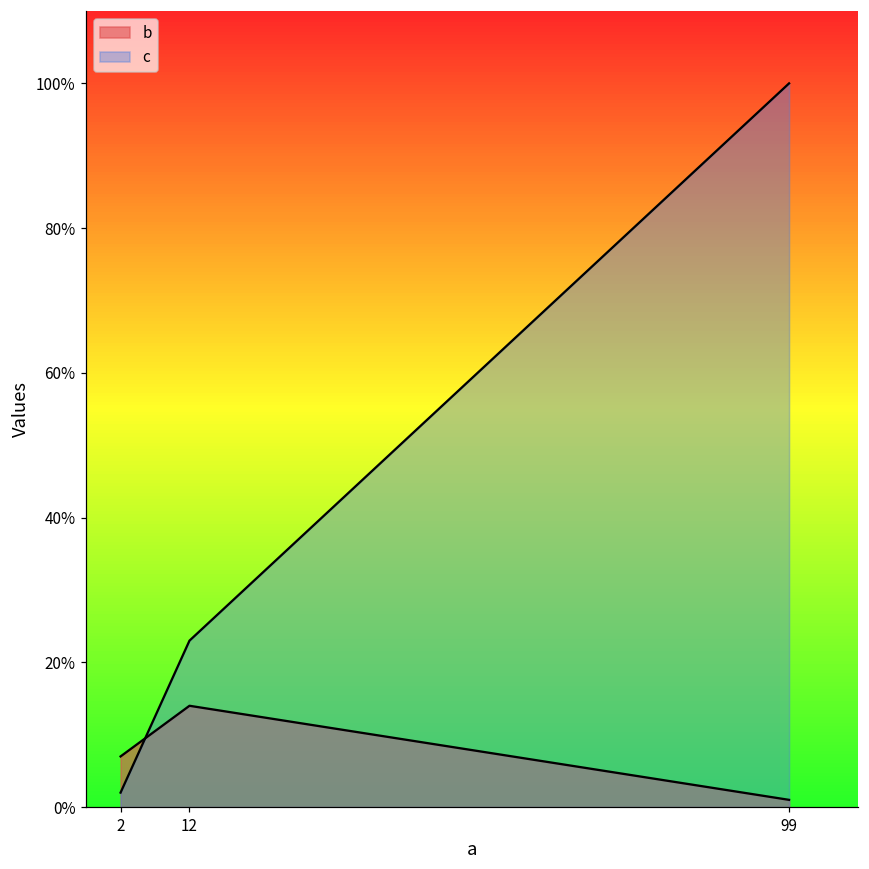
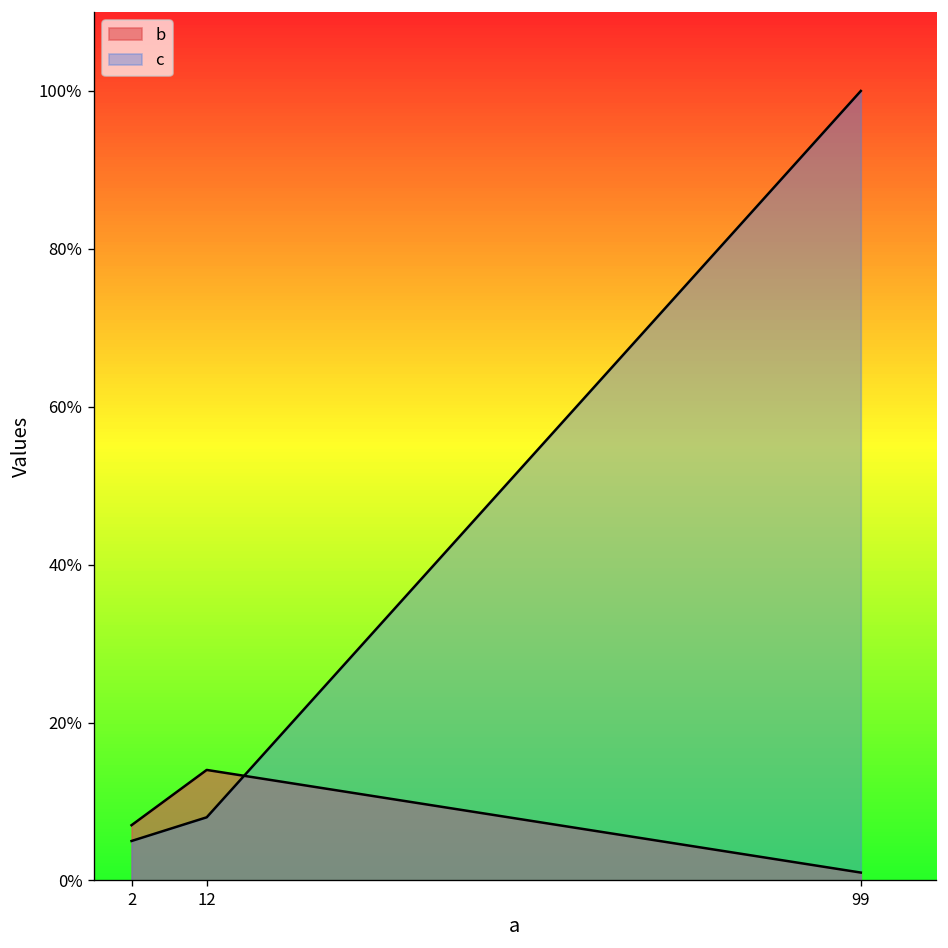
c, 2: 2% -> 5%
c, 12: 23% -> 8%
